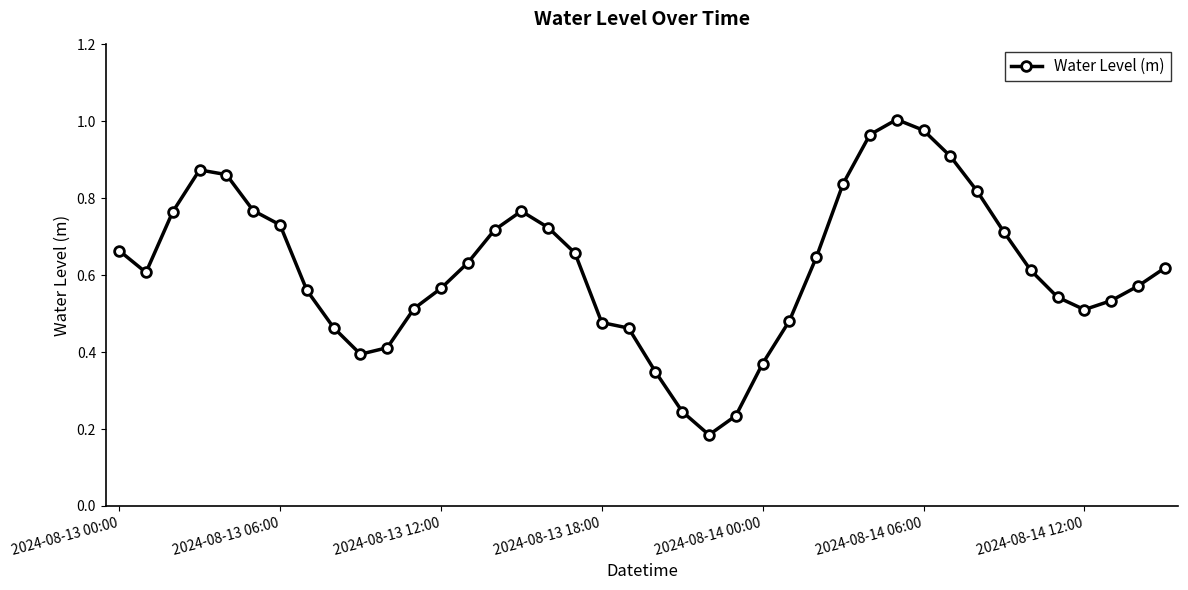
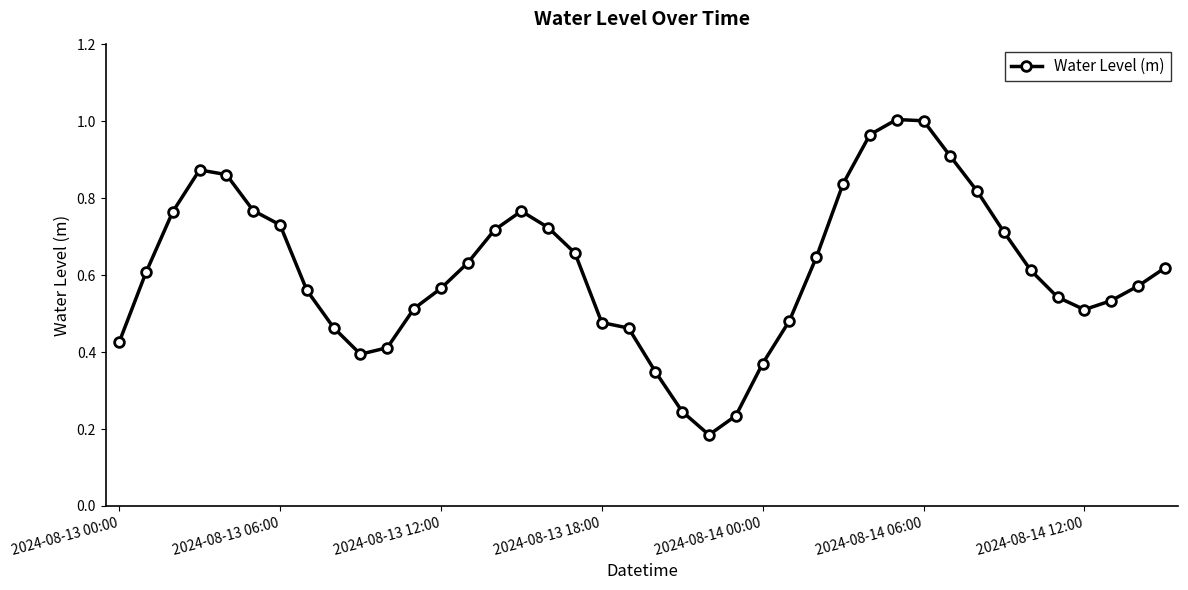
2024-08-13 00:00: 0.66 -> 0.43
2024-08-14 06:00: 0.98 -> 1.00
